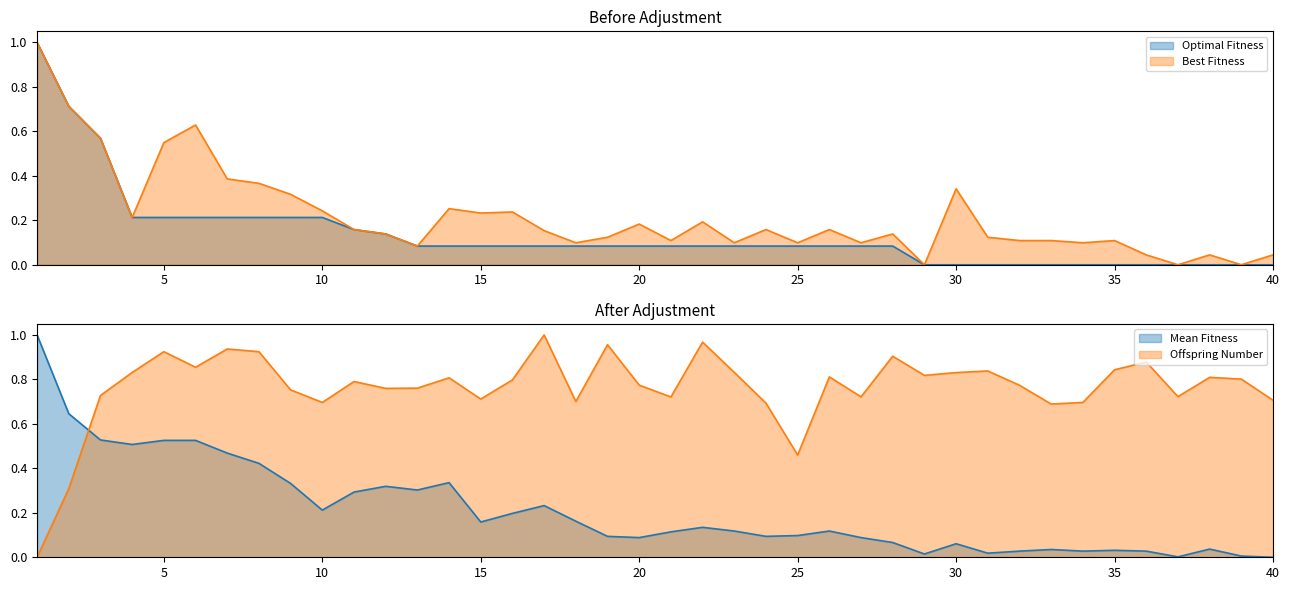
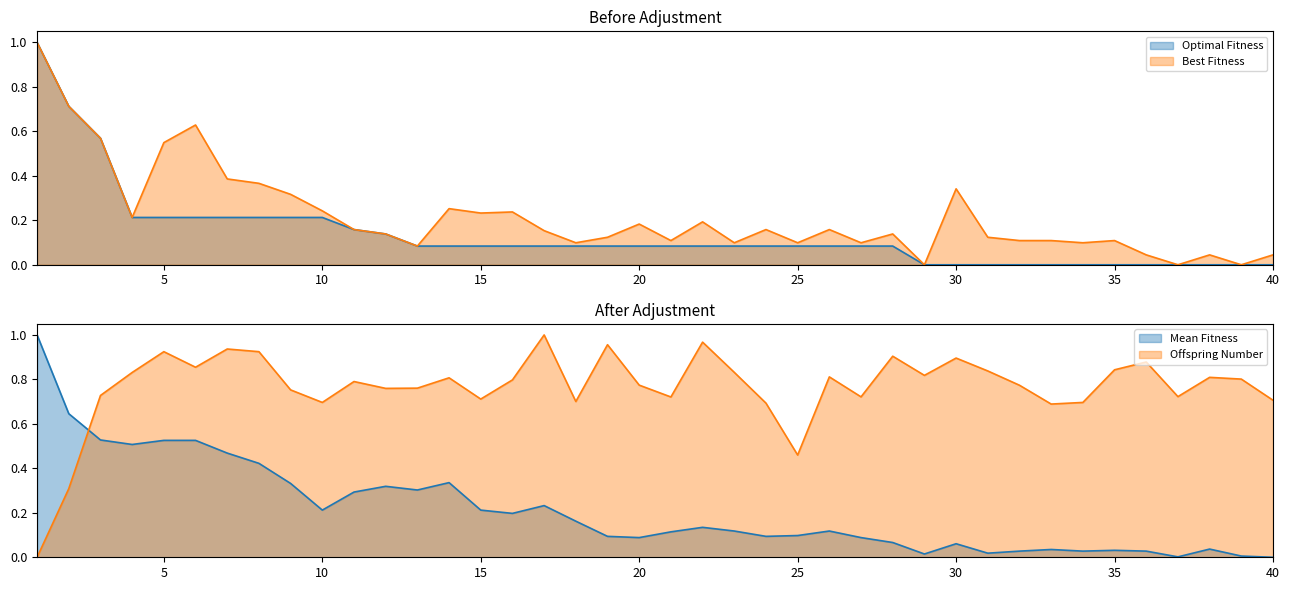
After Adjustment, Mean Fitness, 15: 0.16 -> 0.21
After Adjustment, Offspring Number, 30: 0.83 -> 0.90
